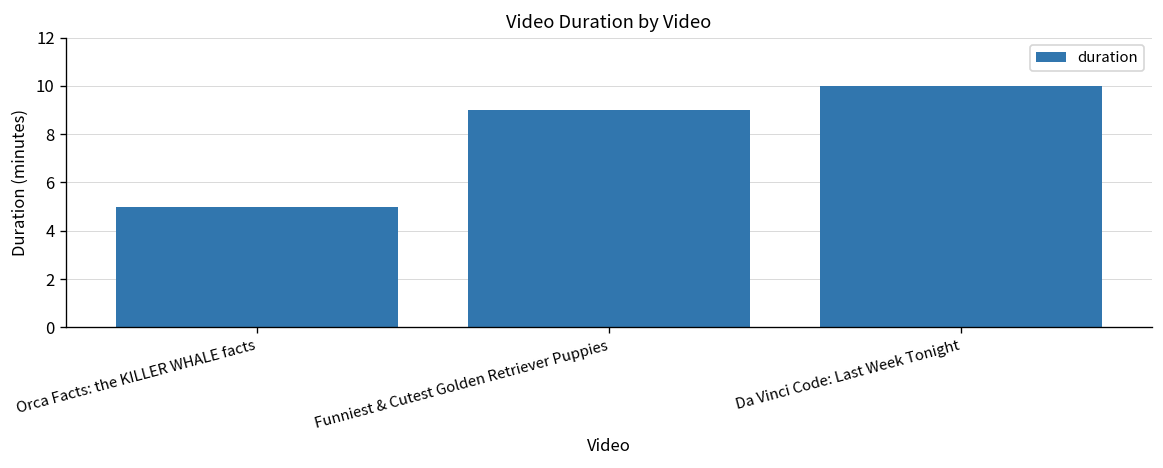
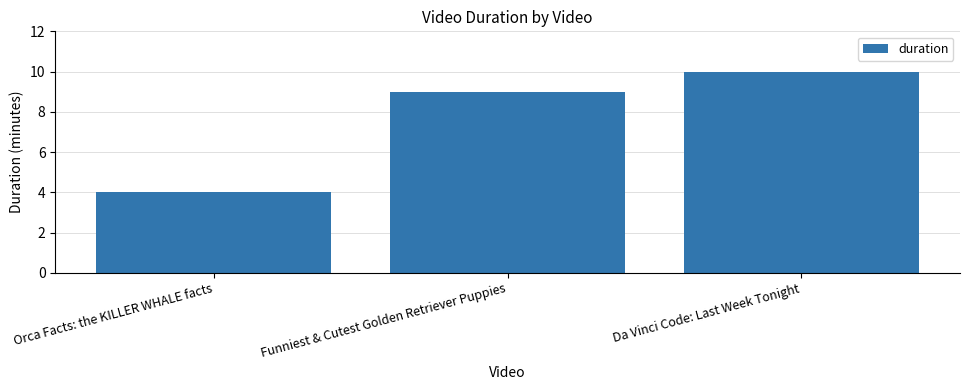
Orca Facts: the KILLER WHALE facts: 5 -> 4
